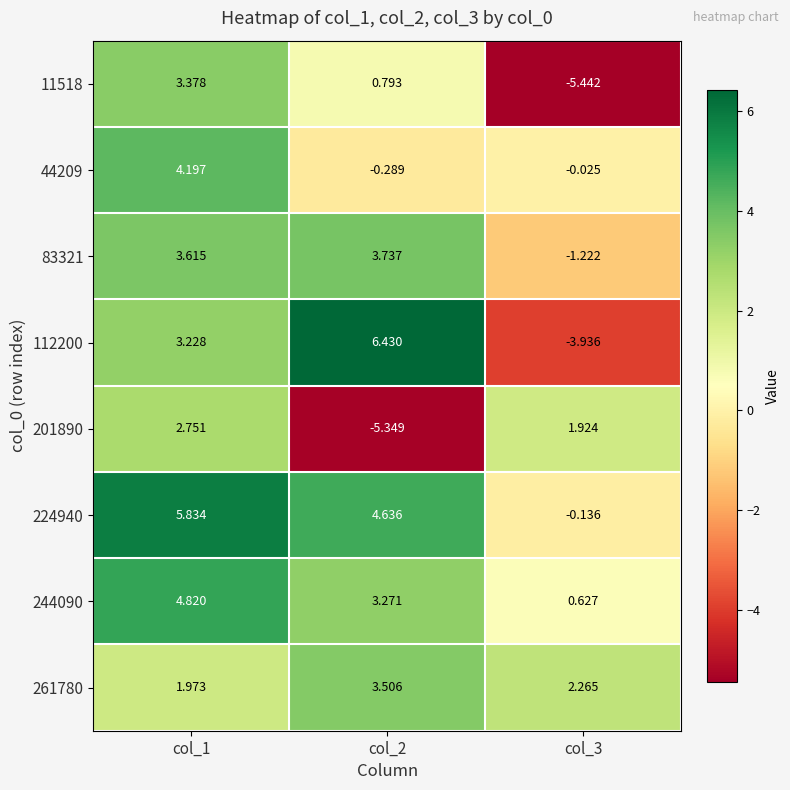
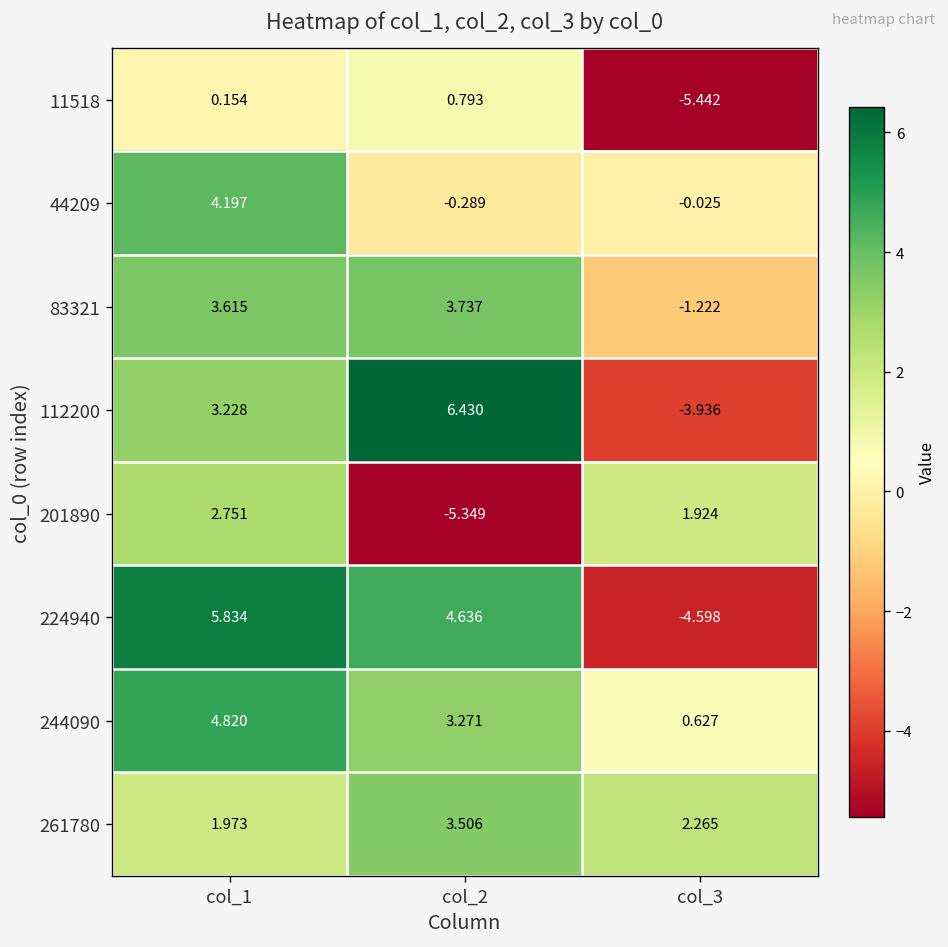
11518, col_1: 3.378 -> 0.154
224940, col_3: -0.136 -> -4.598
